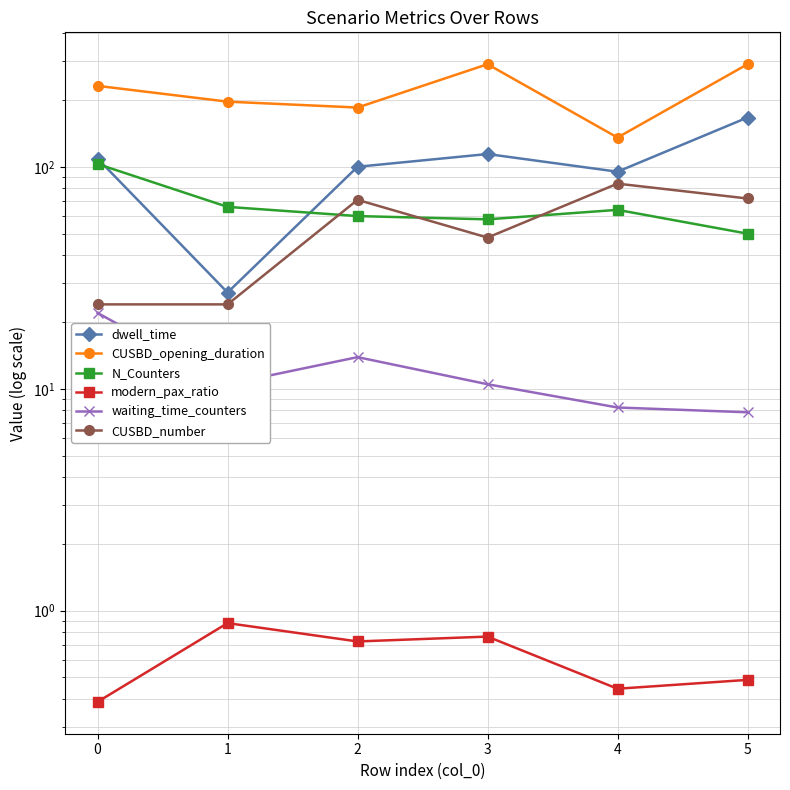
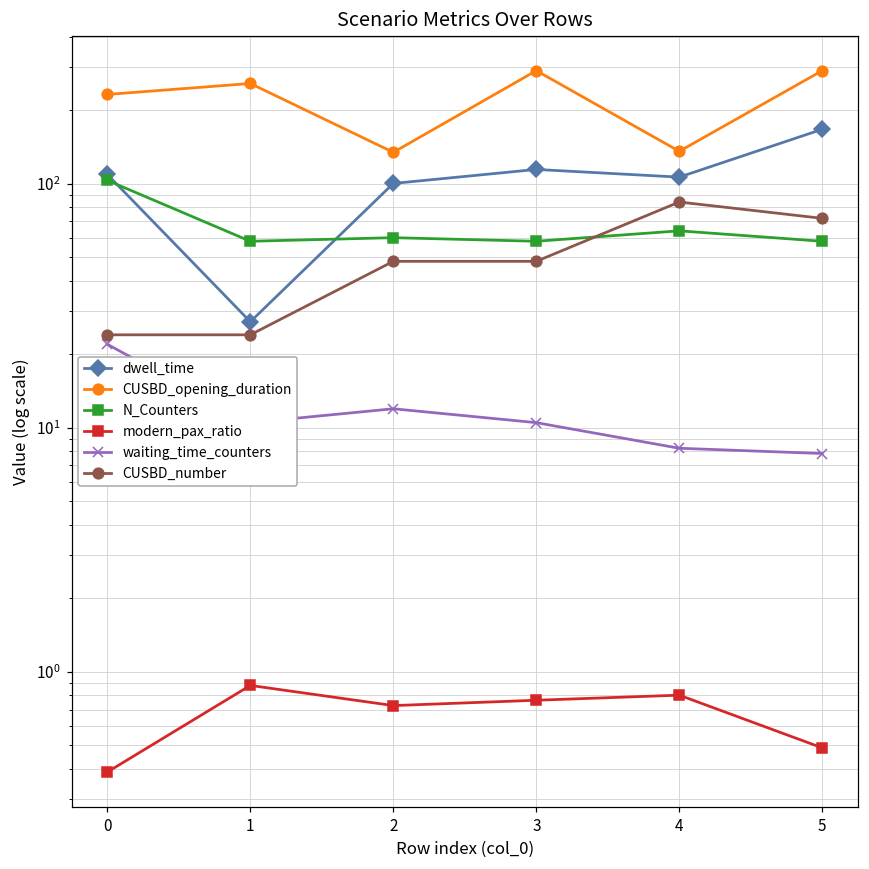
CUSBD_opening_duration, 1: 200 -> 260
N_Counters, 1: 66 -> 58
CUSBD_opening_duration, 2: 190 -> 130
waiting_time_counters, 2: 14 -> 12
CUSBD_number, 2: 71 -> 48
dwell_time, 4: 95 -> 110
modern_pax_ratio, 4: 0.45 -> 0.80
N_Counters, 5: 50 -> 58
